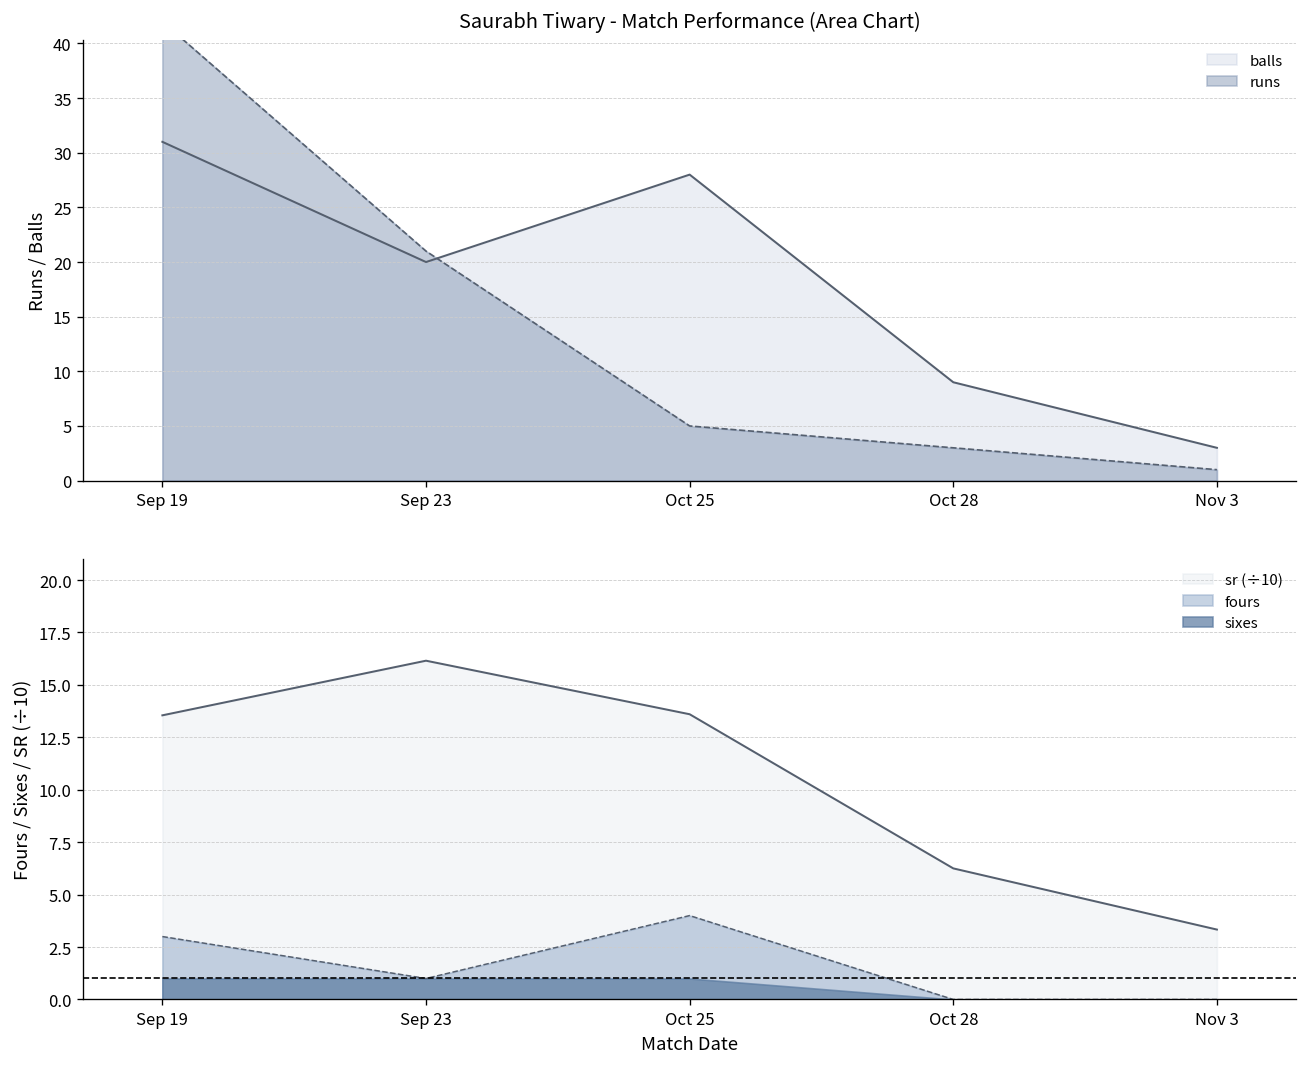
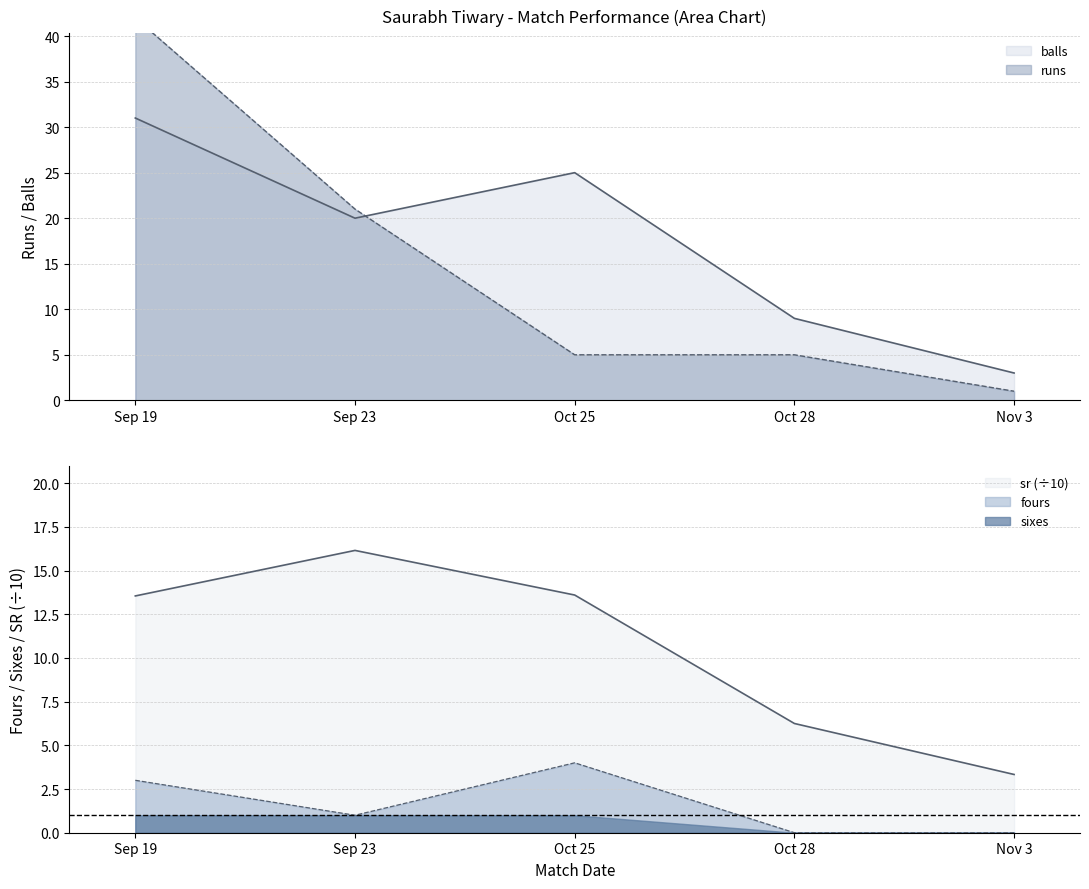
Saurabh Tiwary - Match Performance (Area Chart), balls, Oct 25: 28 -> 25
Saurabh Tiwary - Match Performance (Area Chart), runs, Oct 28: 3 -> 5
